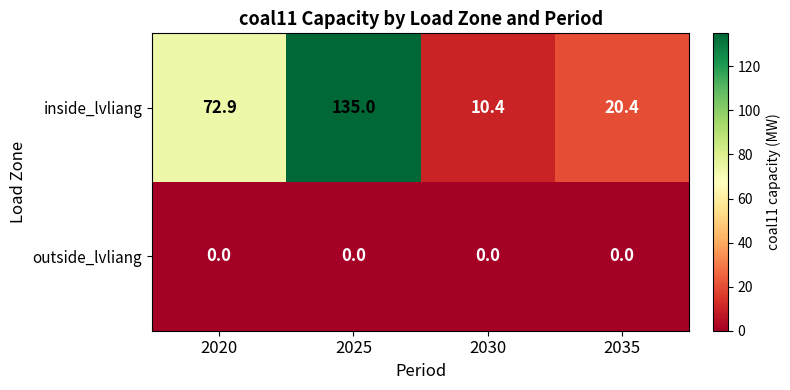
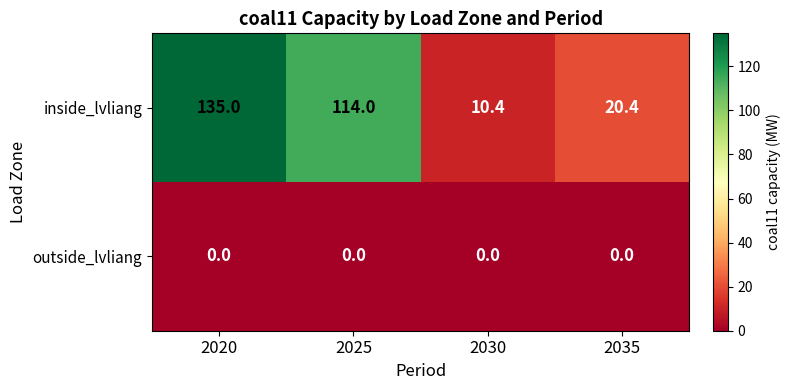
inside_lvliang, 2020: 72.9 -> 135.0
inside_lvliang, 2025: 135.0 -> 114.0
